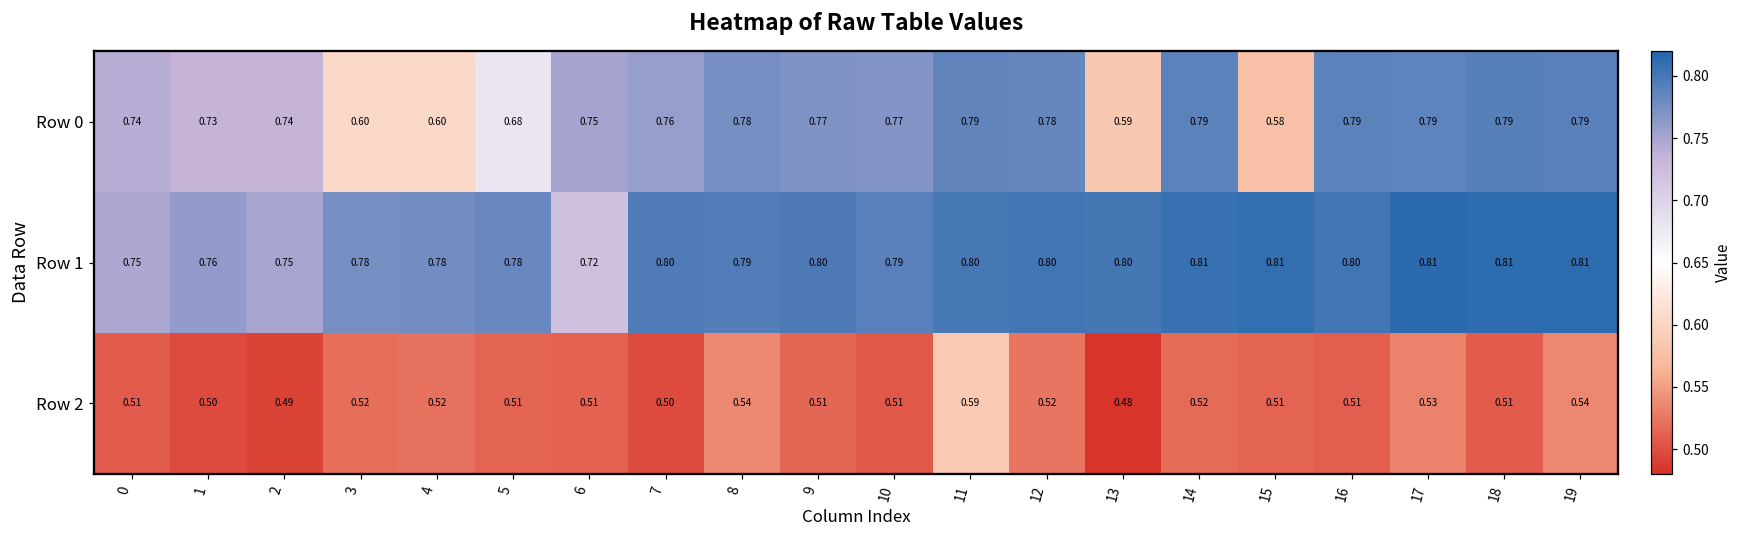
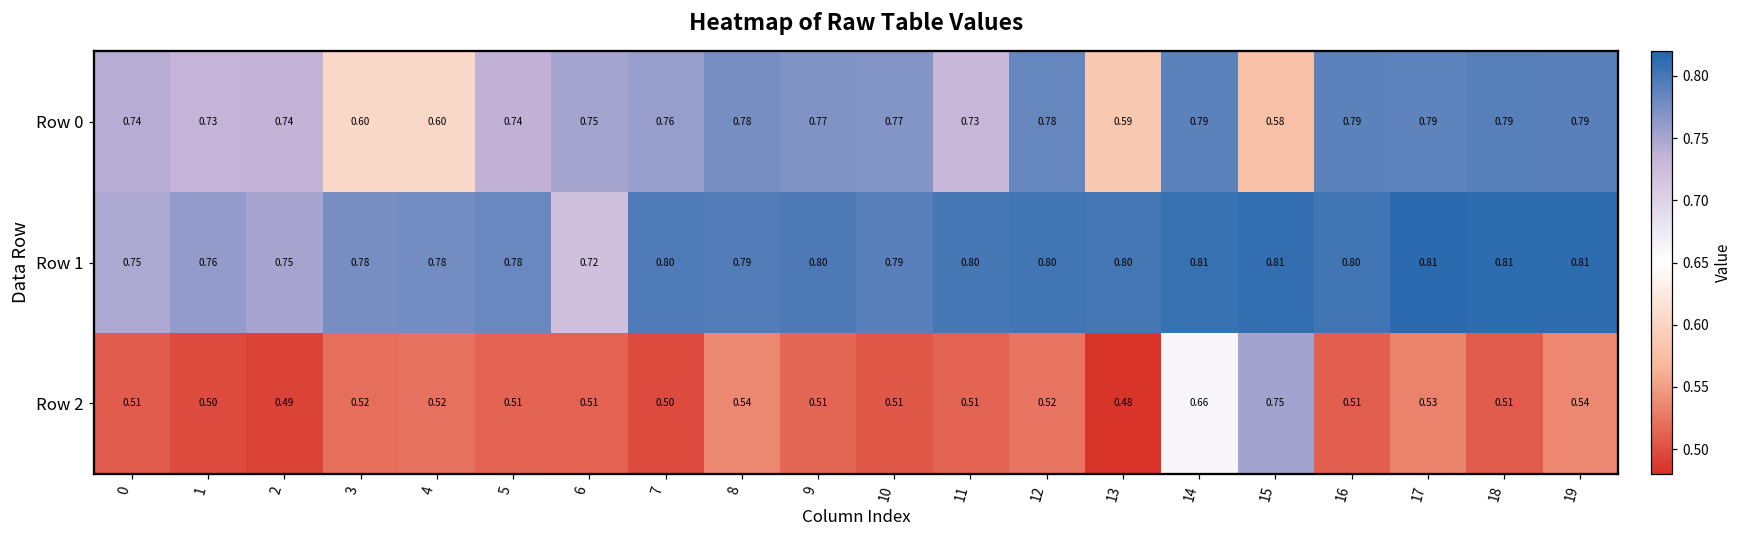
Row 0, 5: 0.68 -> 0.74
Row 0, 11: 0.79 -> 0.73
Row 2, 11: 0.59 -> 0.51
Row 2, 14: 0.52 -> 0.66
Row 2, 15: 0.51 -> 0.75
